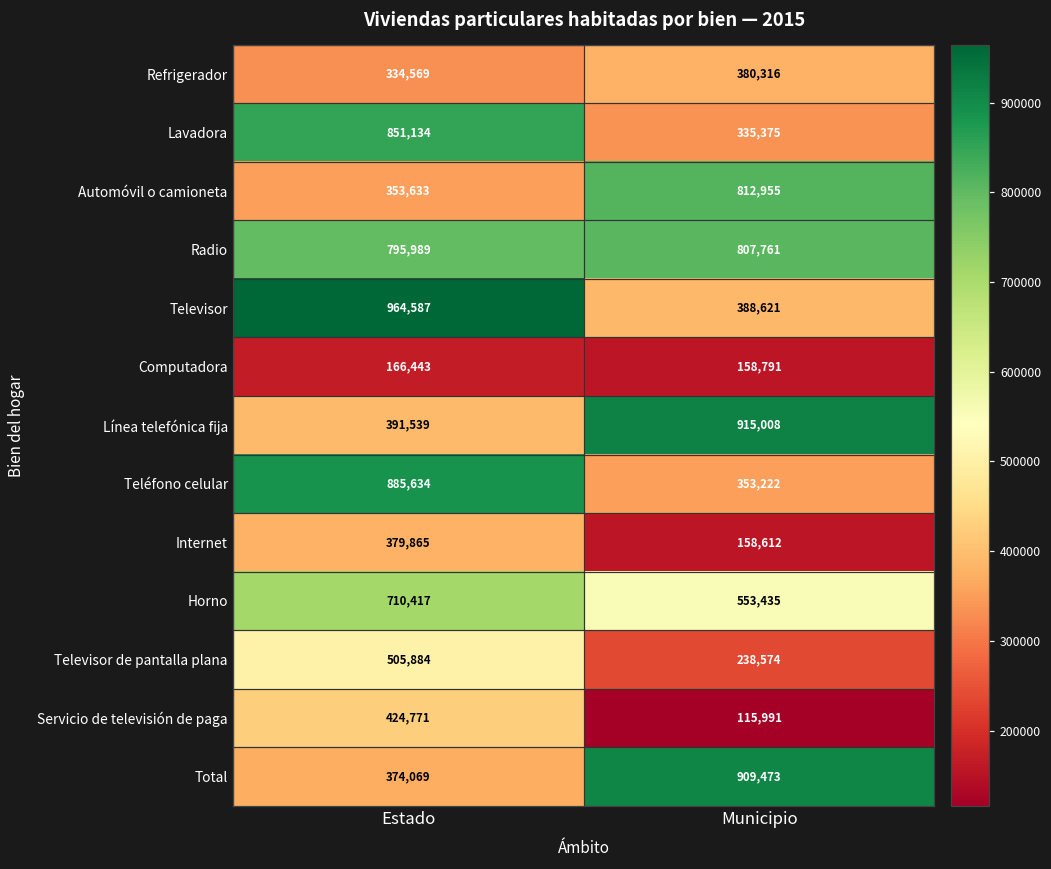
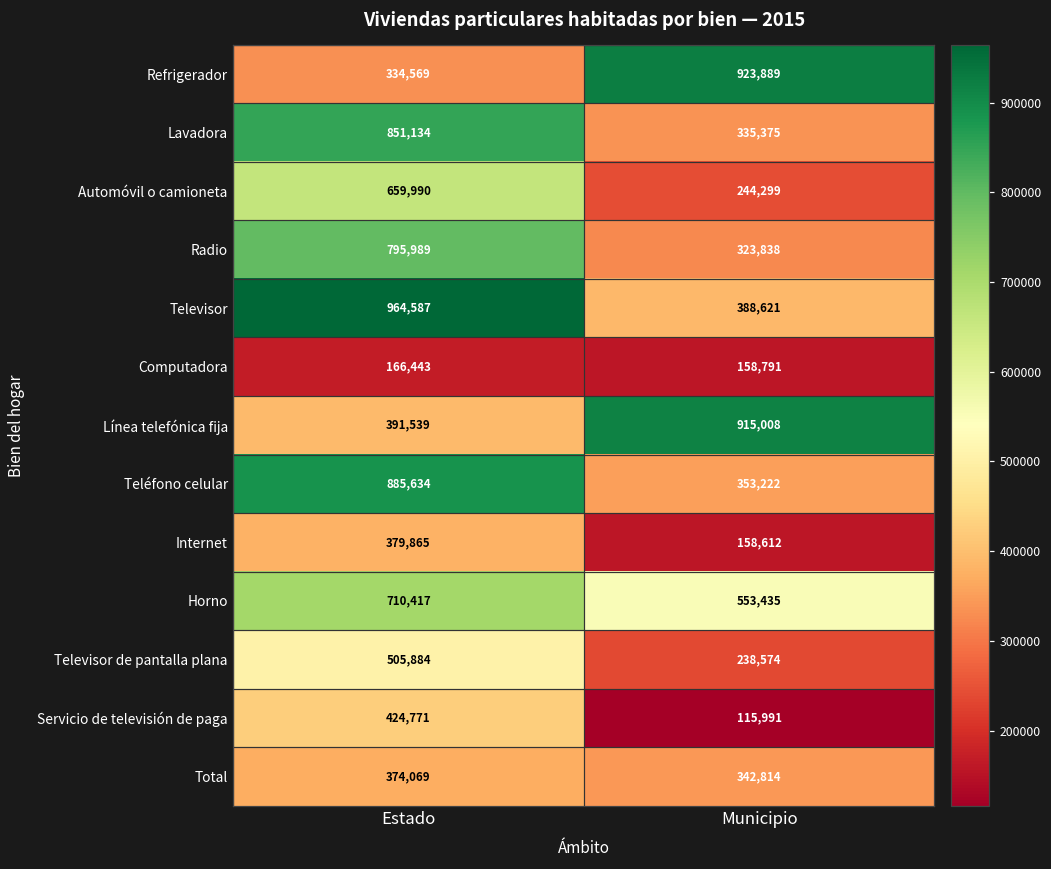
Refrigerador, Municipio: 380,316 -> 923,889
Automóvil o camioneta, Estado: 353,633 -> 659,990
Automóvil o camioneta, Municipio: 812,955 -> 244,299
Radio, Municipio: 807,761 -> 323,838
Total, Municipio: 909,473 -> 342,814
